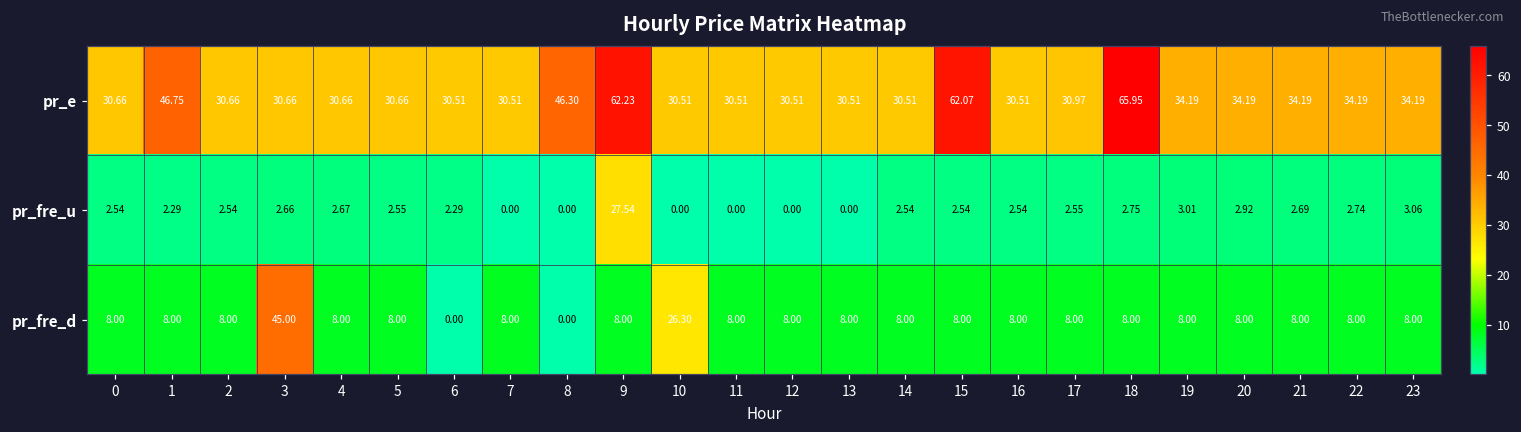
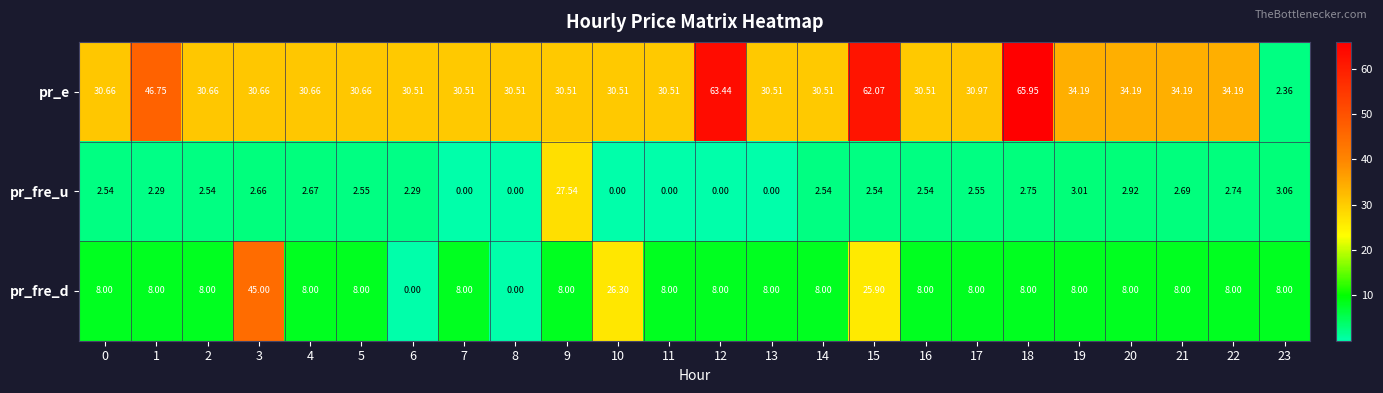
pr_e, 8: 46.30 -> 30.51
pr_e, 9: 62.23 -> 30.51
pr_e, 12: 30.51 -> 63.44
pr_e, 23: 34.19 -> 2.36
pr_fre_d, 15: 8.00 -> 25.90
